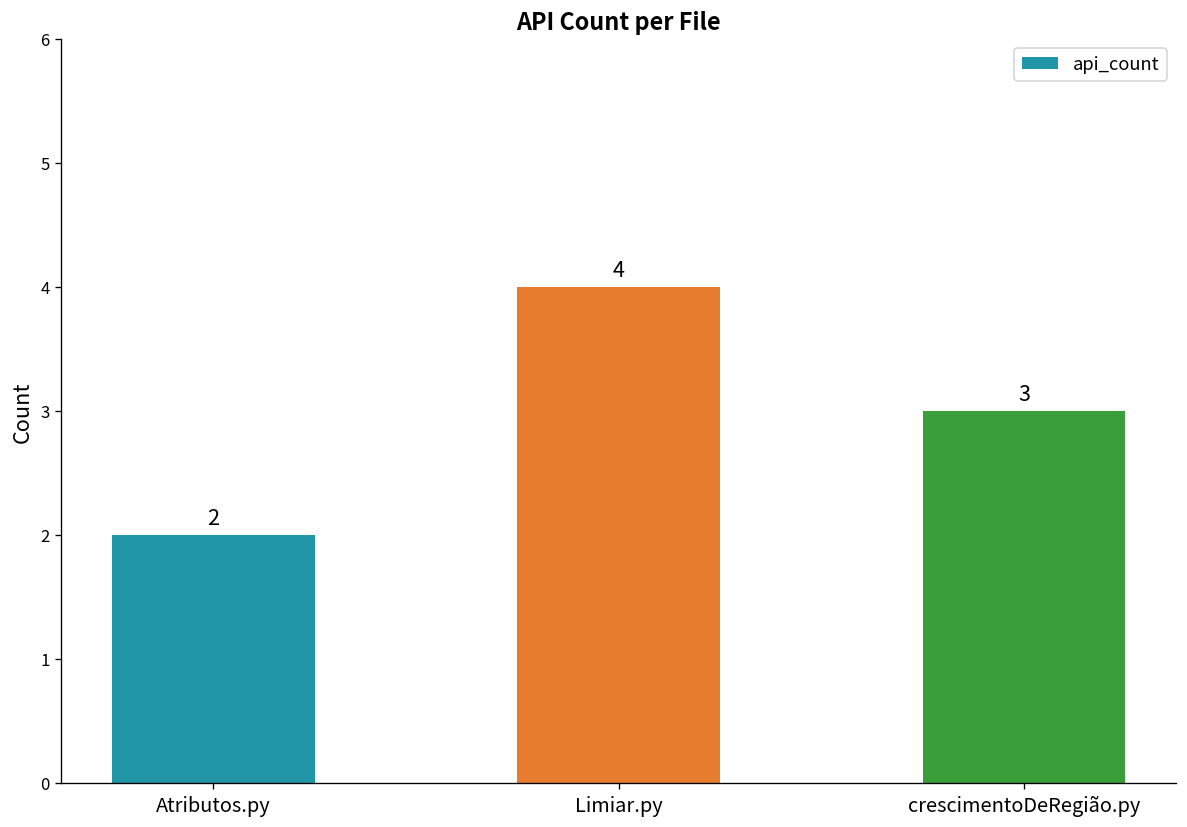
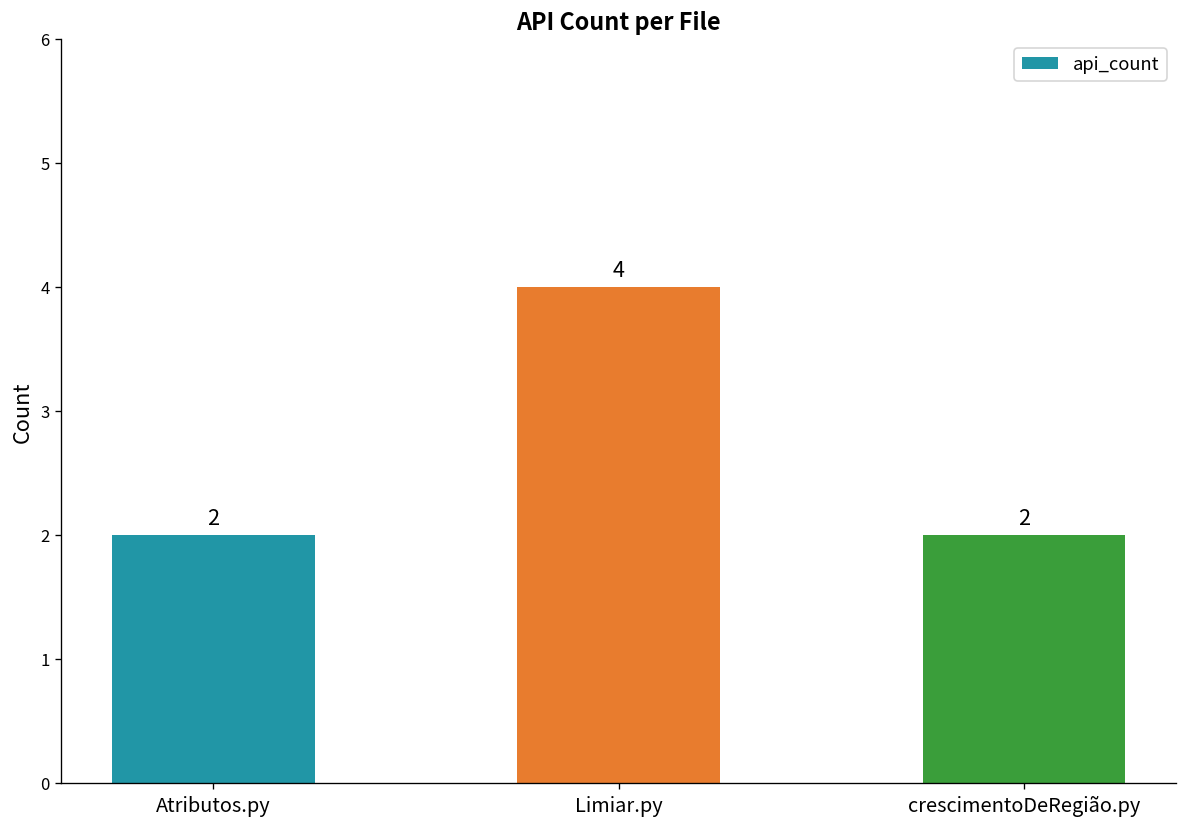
crescimentoDeRegião.py: 3 -> 2
